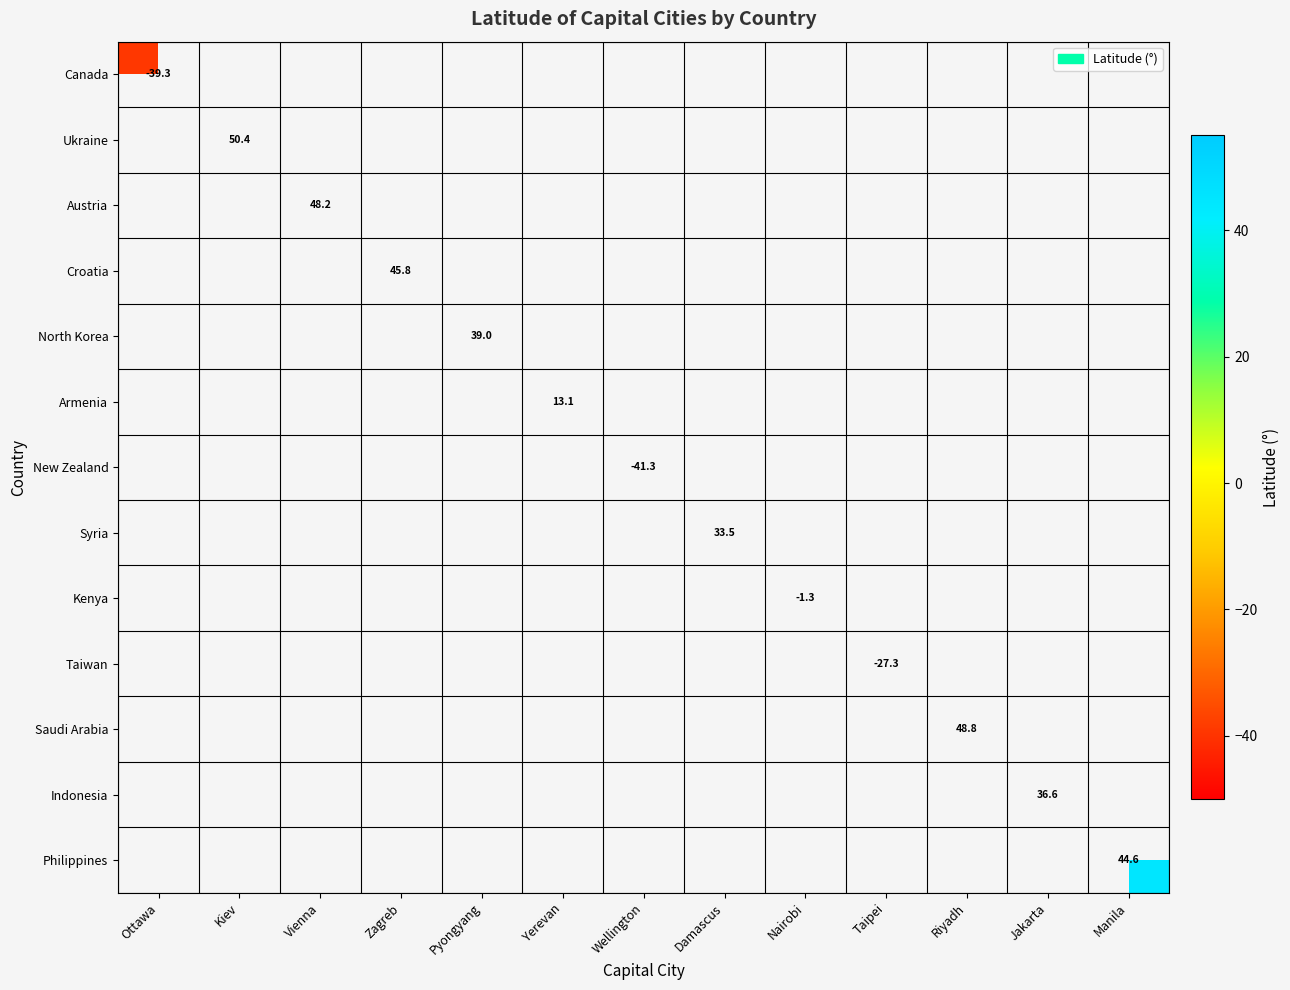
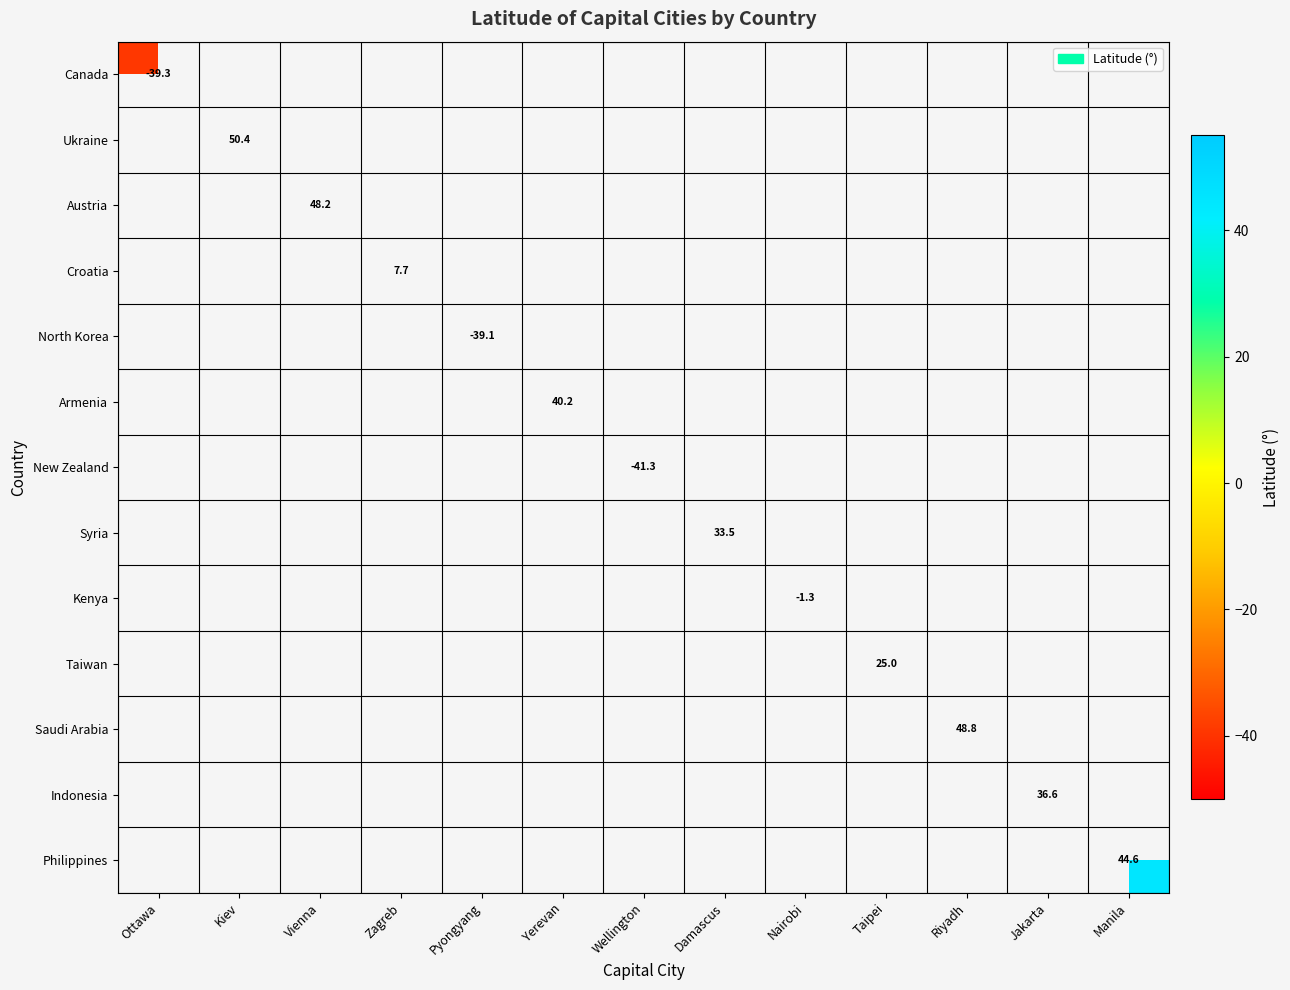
Croatia, Zagreb: 45.8 -> 7.7
North Korea, Pyongyang: 39.0 -> -39.1
Armenia, Yerevan: 13.1 -> 40.2
Taiwan, Taipei: -27.3 -> 25.0
